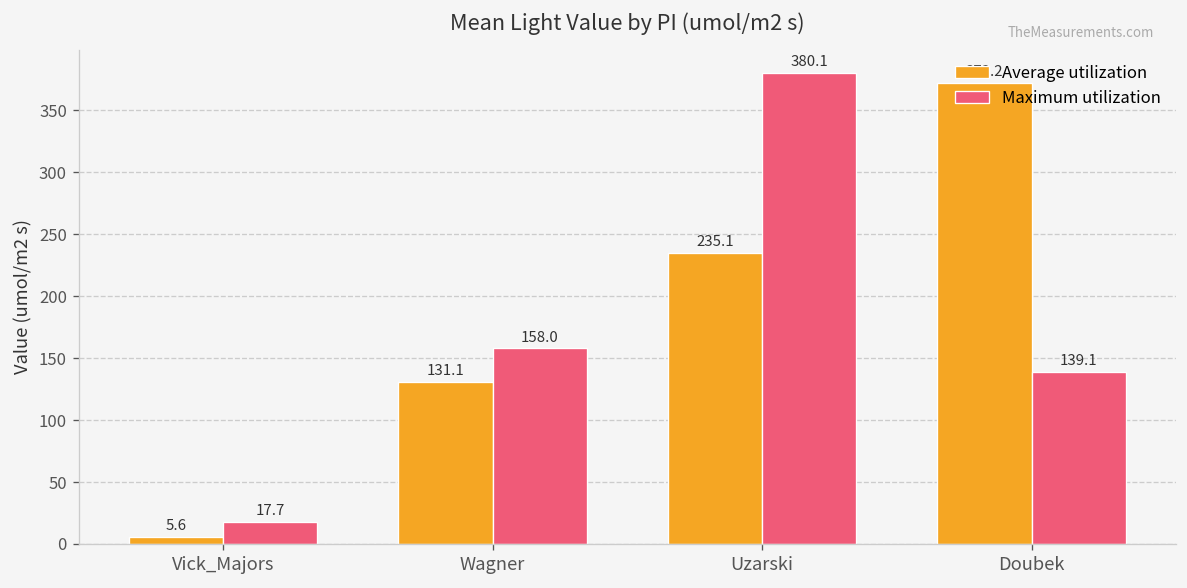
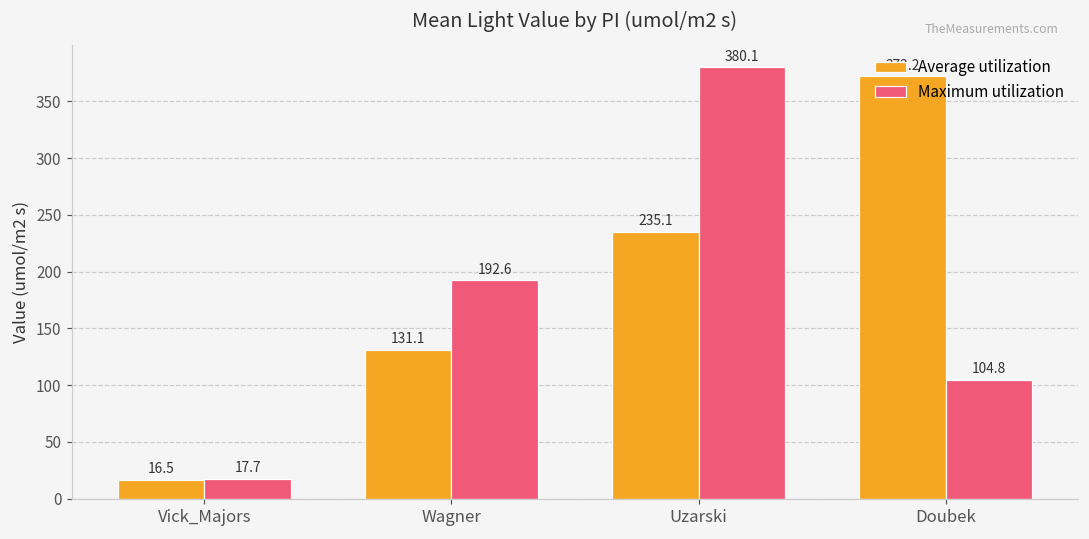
Average utilization, Vick_Majors: 5.6 -> 16.5
Maximum utilization, Wagner: 158.0 -> 192.6
Maximum utilization, Doubek: 139.1 -> 104.8
